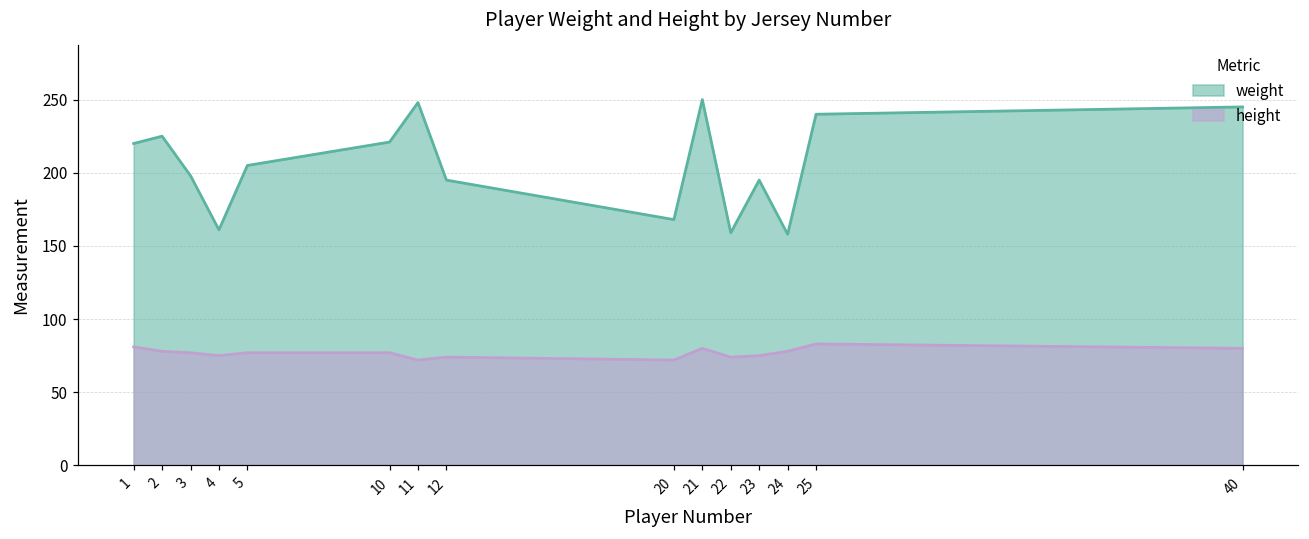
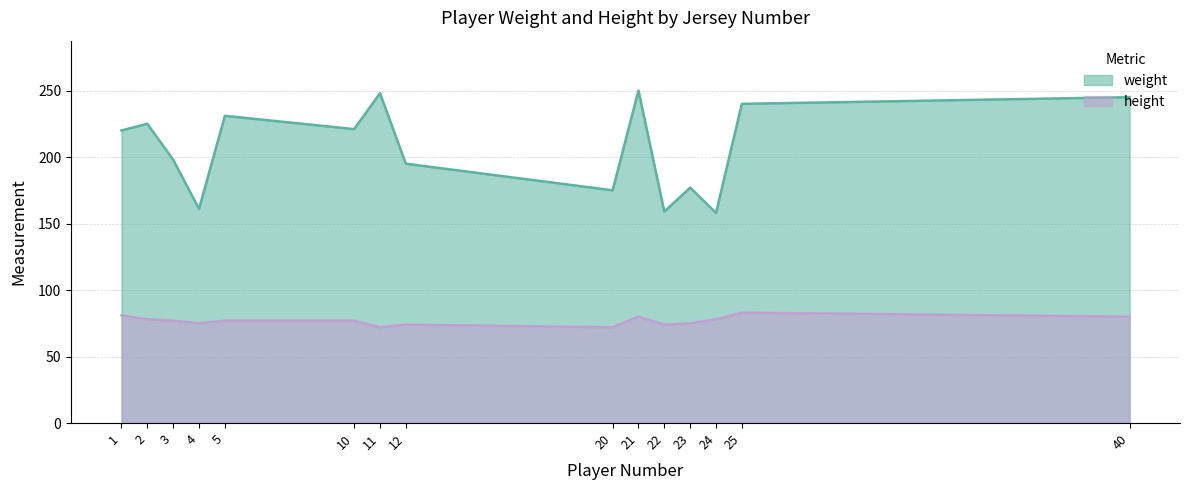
weight, 5: 205 -> 231
weight, 20: 168 -> 175
weight, 23: 195 -> 177
